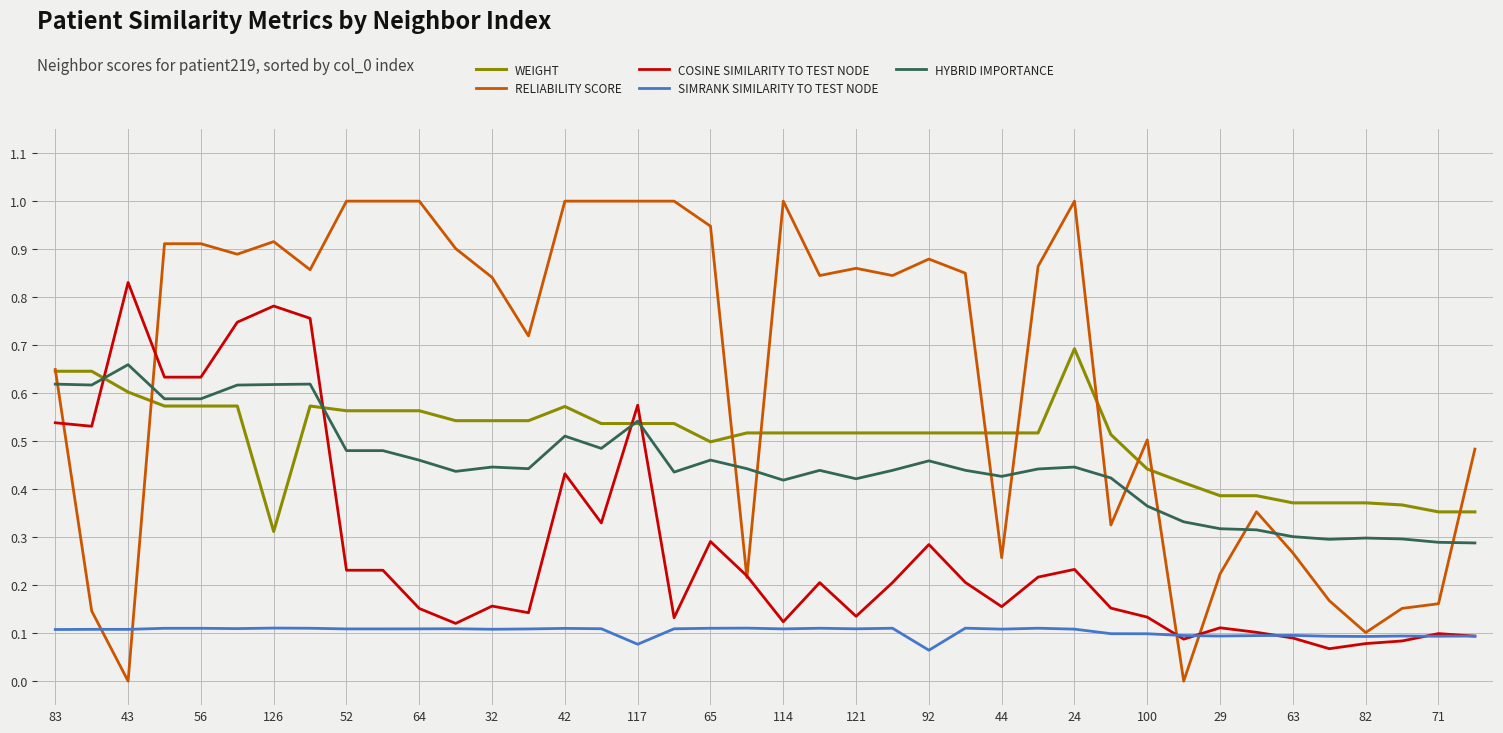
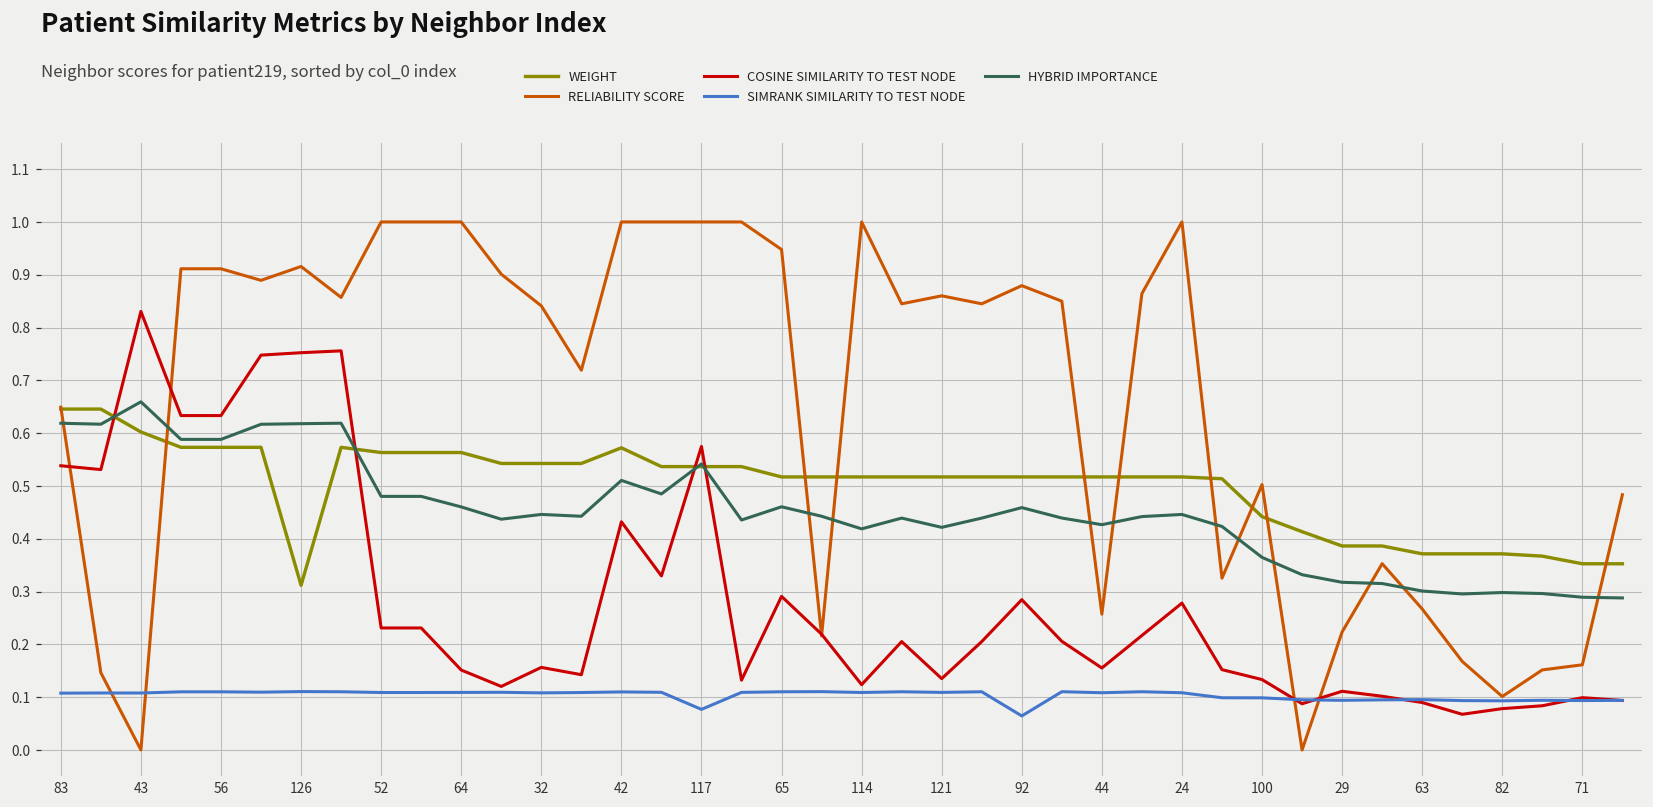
COSINE SIMILARITY TO TEST NODE, 126: 0.78 -> 0.75
WEIGHT, 65: 0.50 -> 0.52
WEIGHT, 24: 0.69 -> 0.52
COSINE SIMILARITY TO TEST NODE, 24: 0.23 -> 0.28
